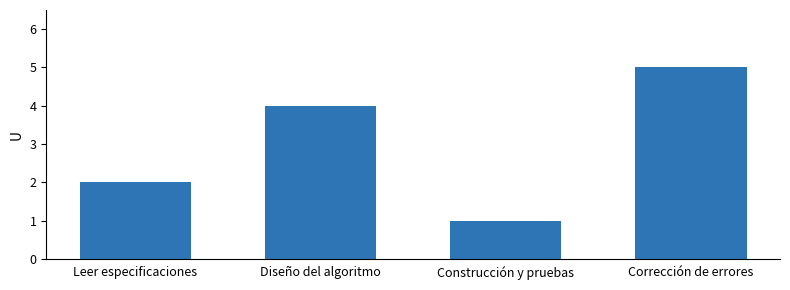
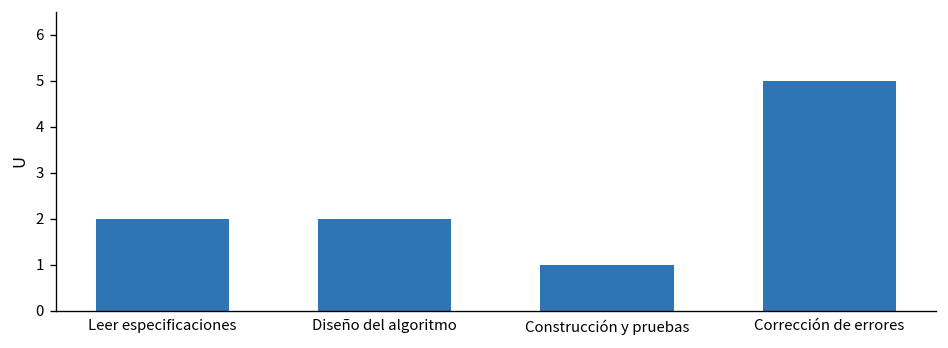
Diseño del algoritmo: 4 -> 2
